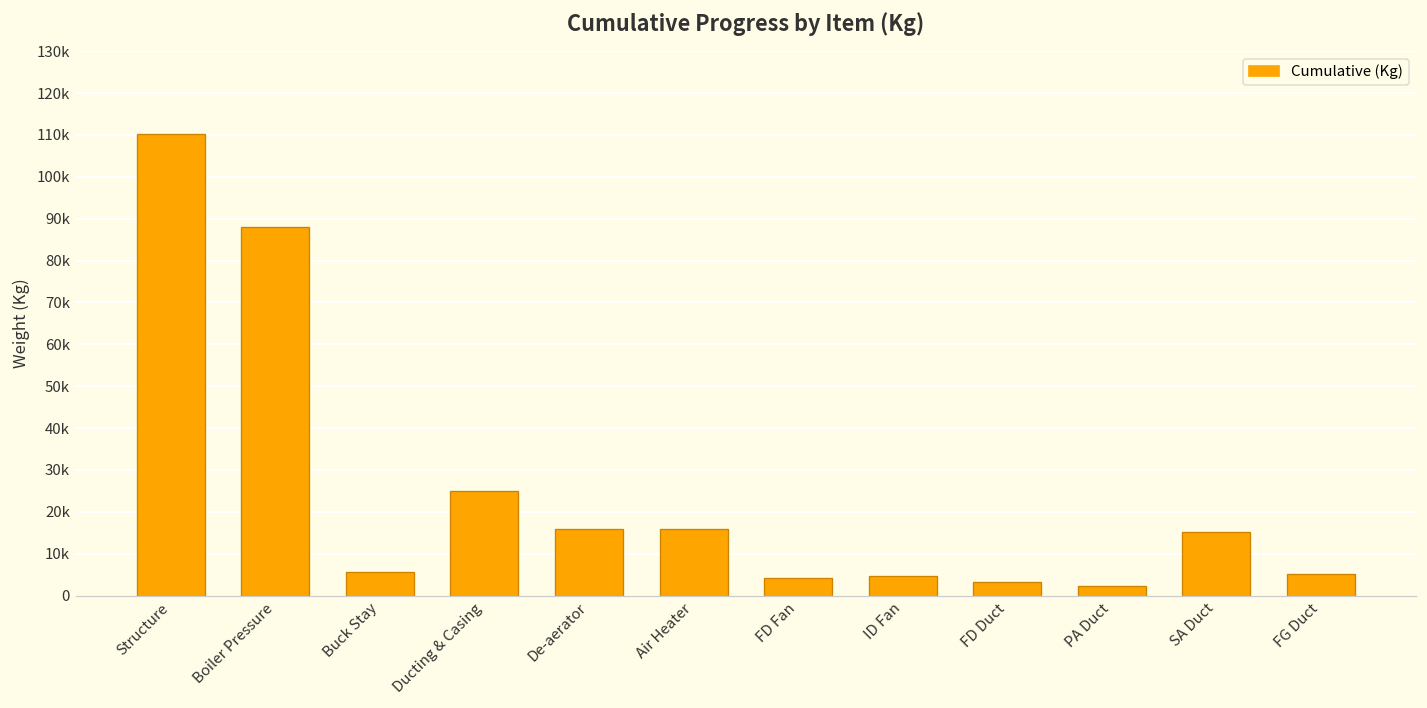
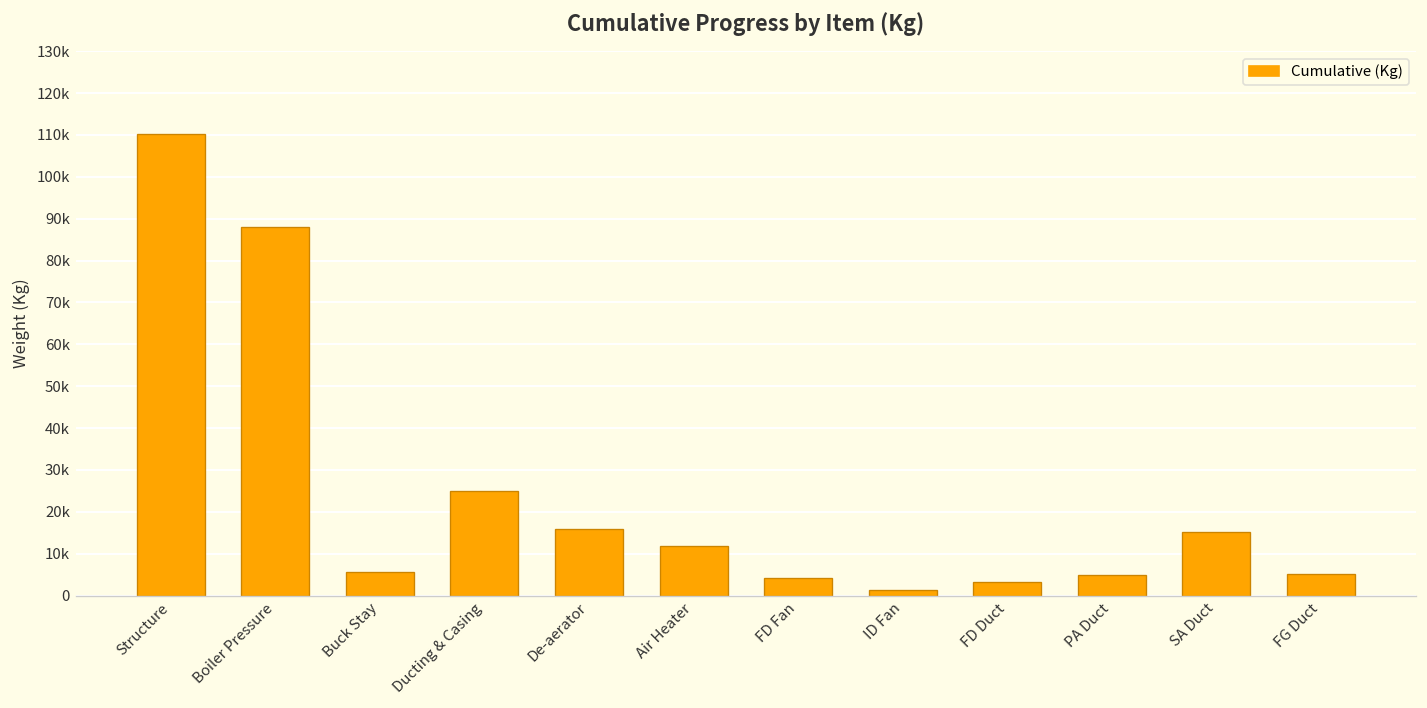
Air Heater: 16000 -> 12000
ID Fan: 5000 -> 1000
PA Duct: 2000 -> 5000
